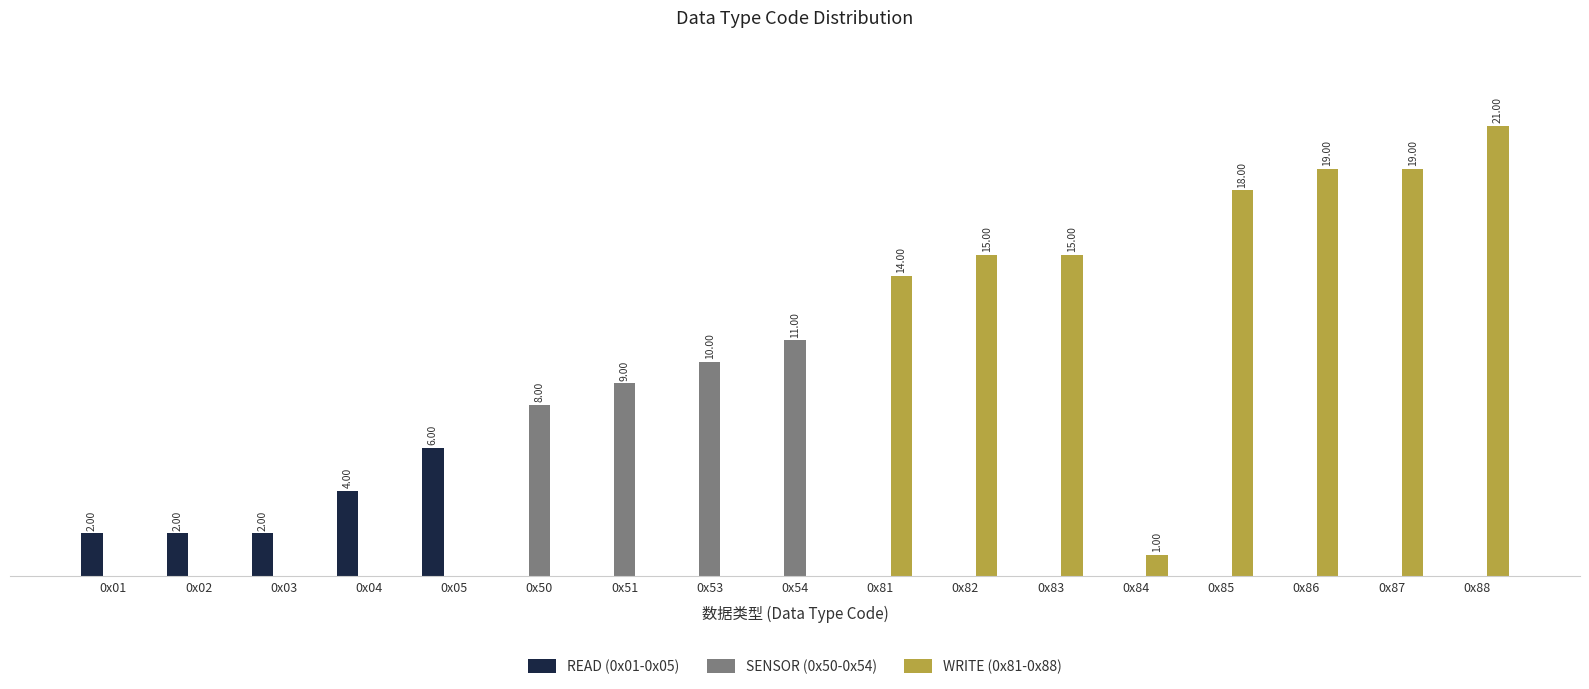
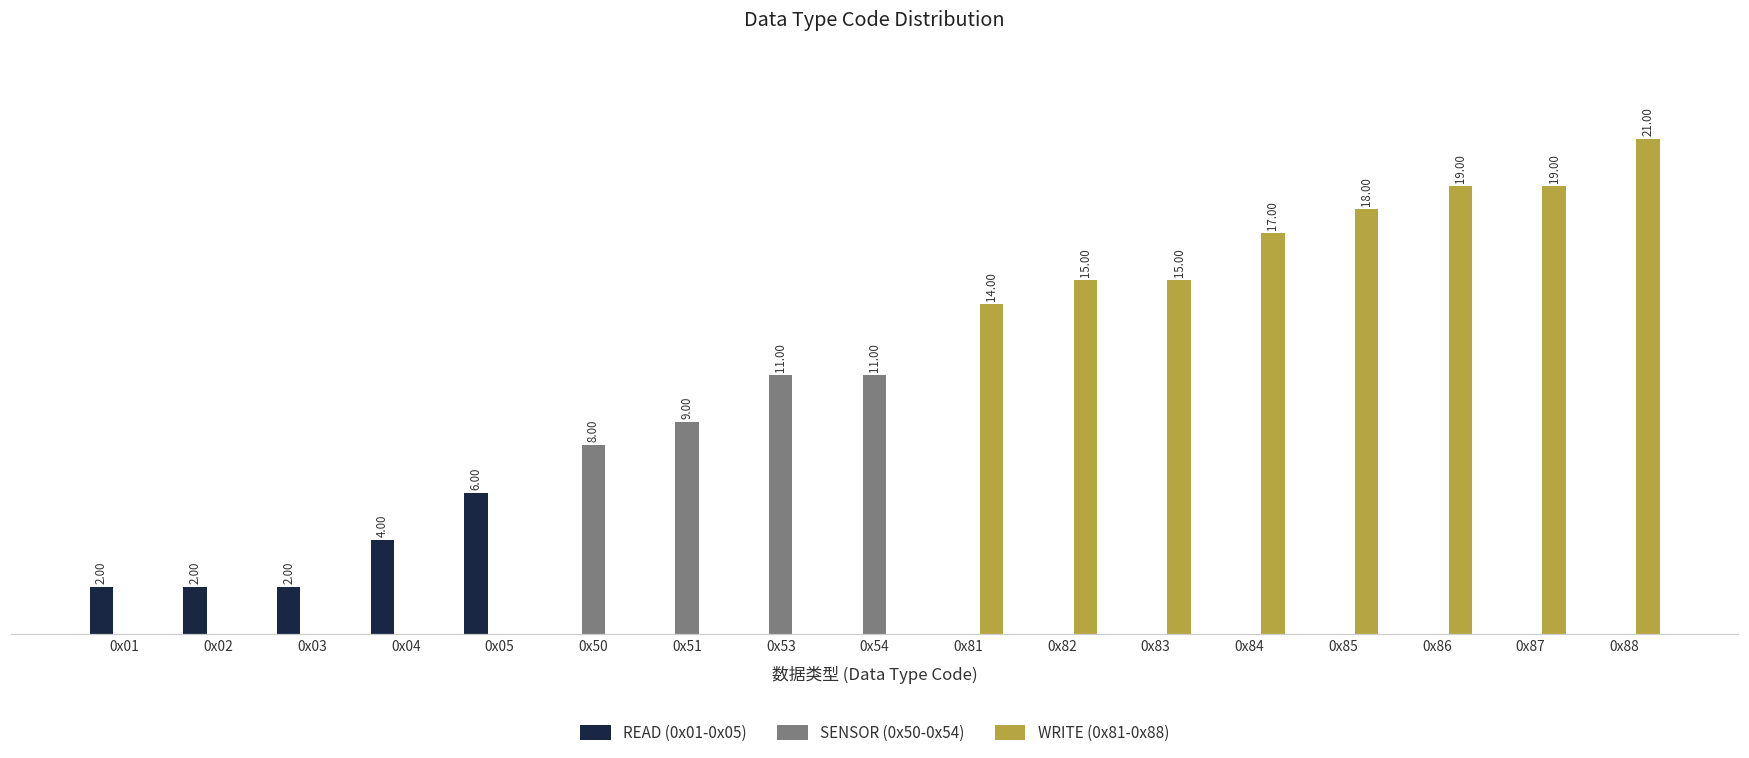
SENSOR (0x50-0x54), 0x53: 10.00 -> 11.00
WRITE (0x81-0x88), 0x84: 1.00 -> 17.00
